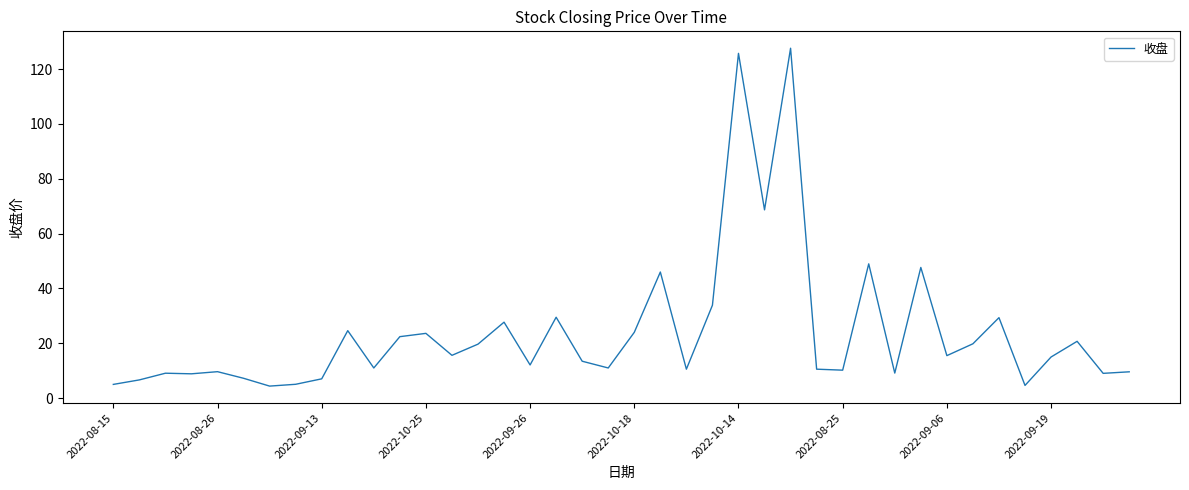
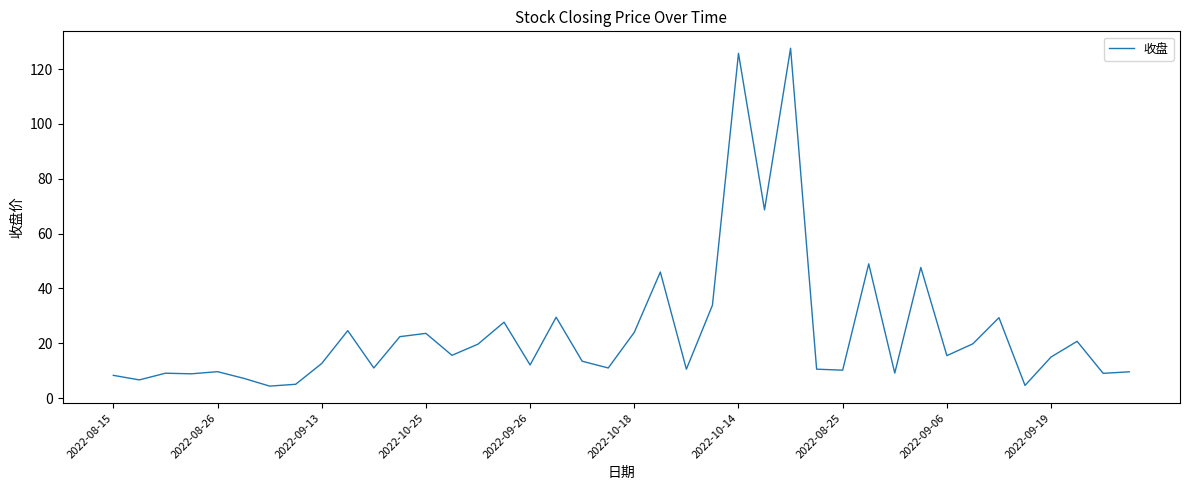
2022-08-15: 5 -> 8
2022-09-13: 7 -> 13
